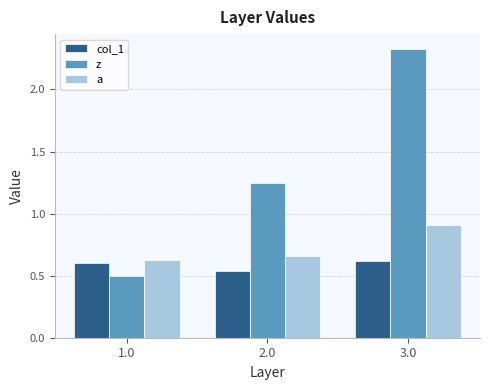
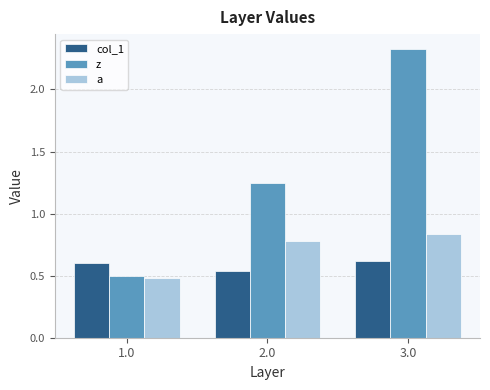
a, 1.0: 0.62 -> 0.48
a, 2.0: 0.66 -> 0.78
a, 3.0: 0.91 -> 0.83
